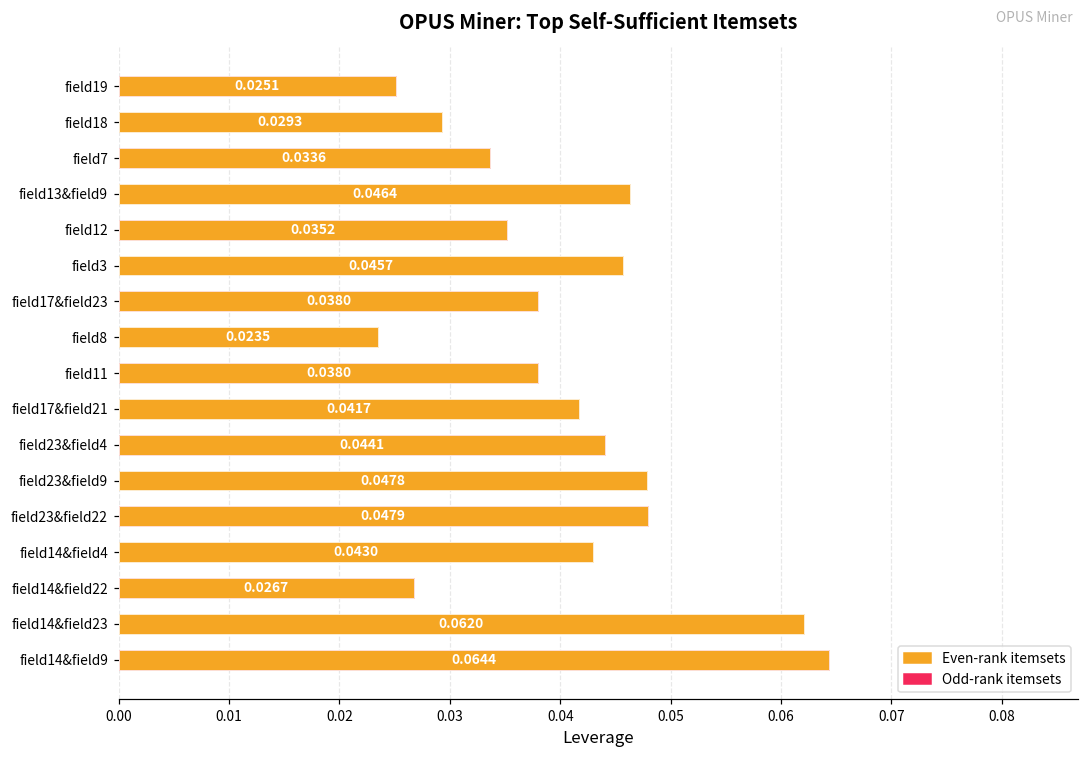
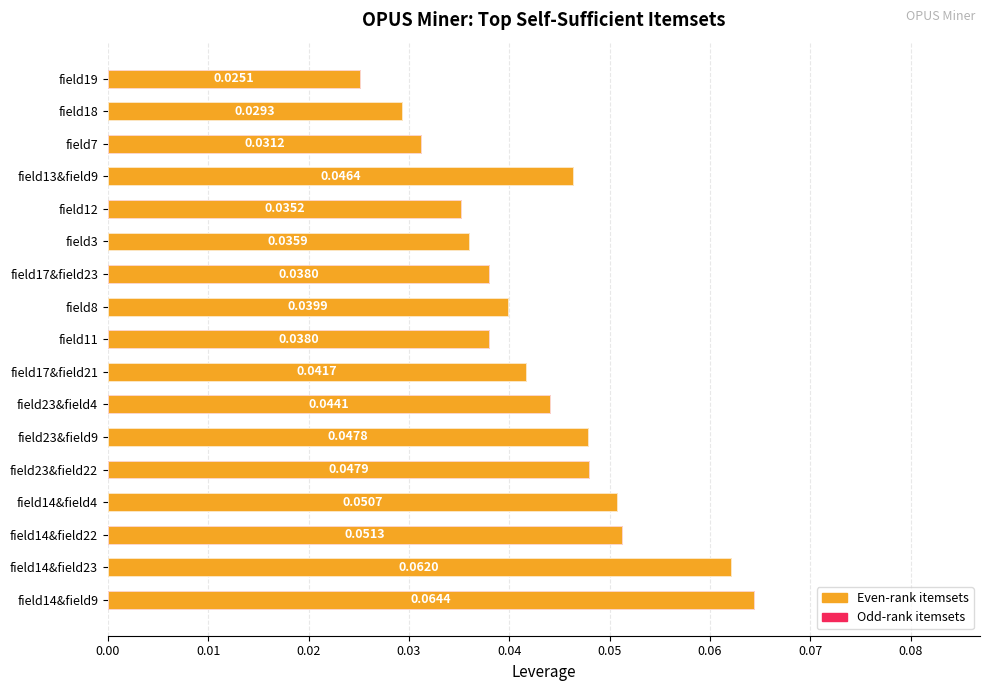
field7: 0.0336 -> 0.0312
field3: 0.0457 -> 0.0359
field8: 0.0235 -> 0.0399
field14&field4: 0.0430 -> 0.0507
field14&field22: 0.0267 -> 0.0513
